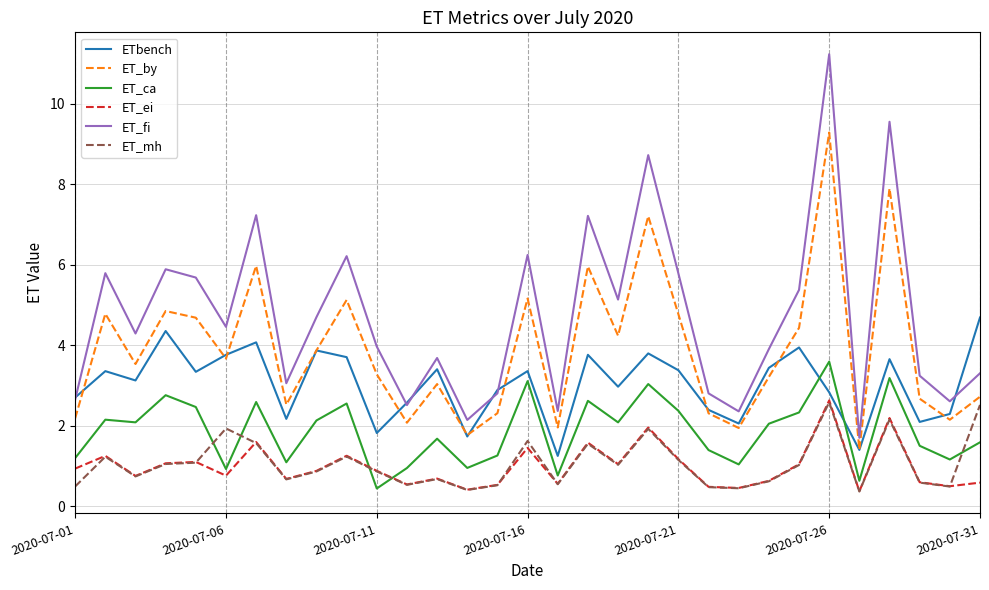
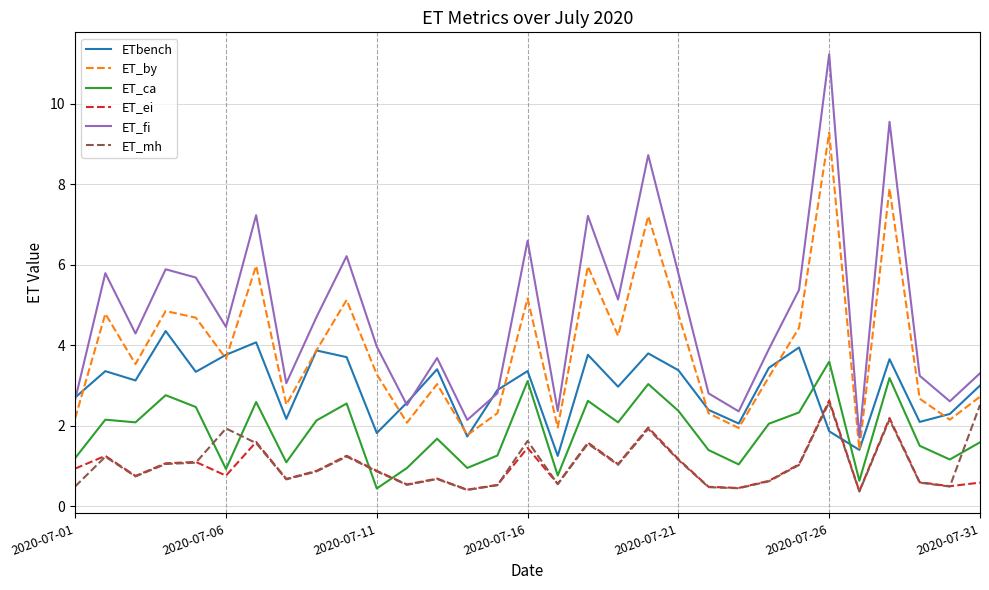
ET_fi, 2020-07-16: 6.2 -> 6.6
ETbench, 2020-07-26: 2.8 -> 1.9
ETbench, 2020-07-31: 4.7 -> 3.0
